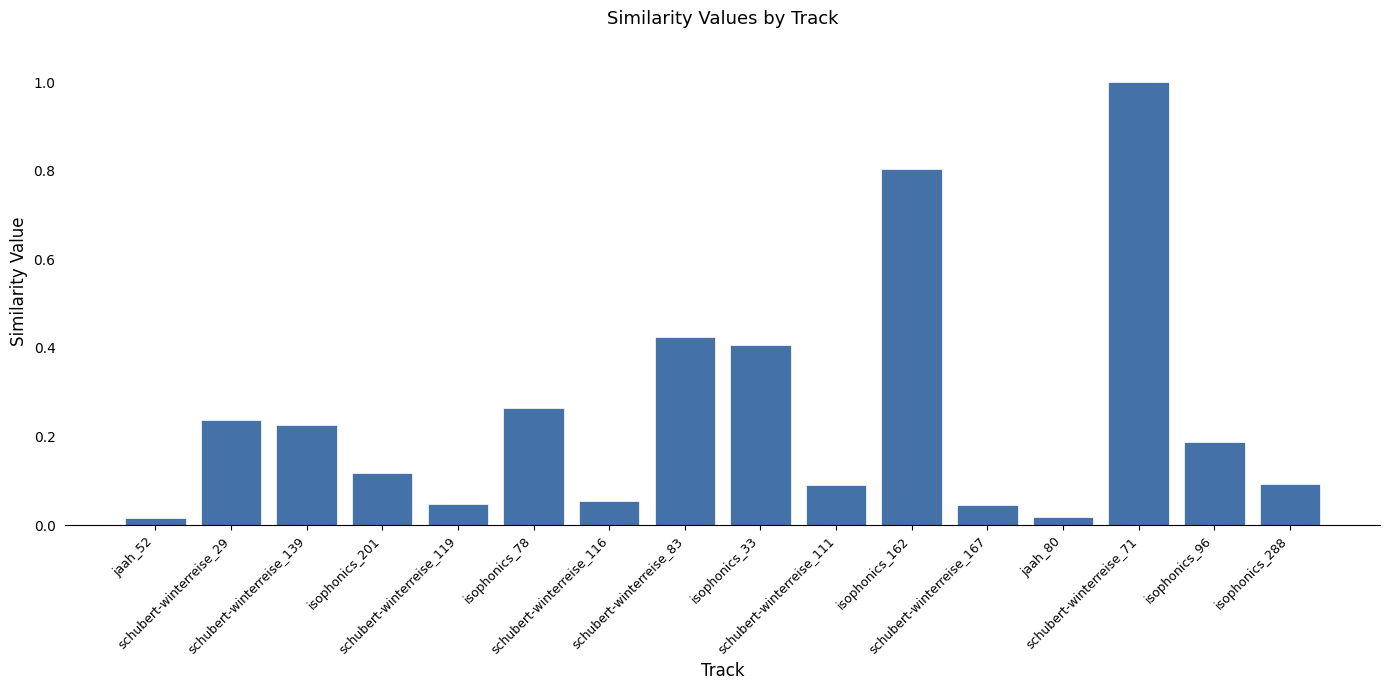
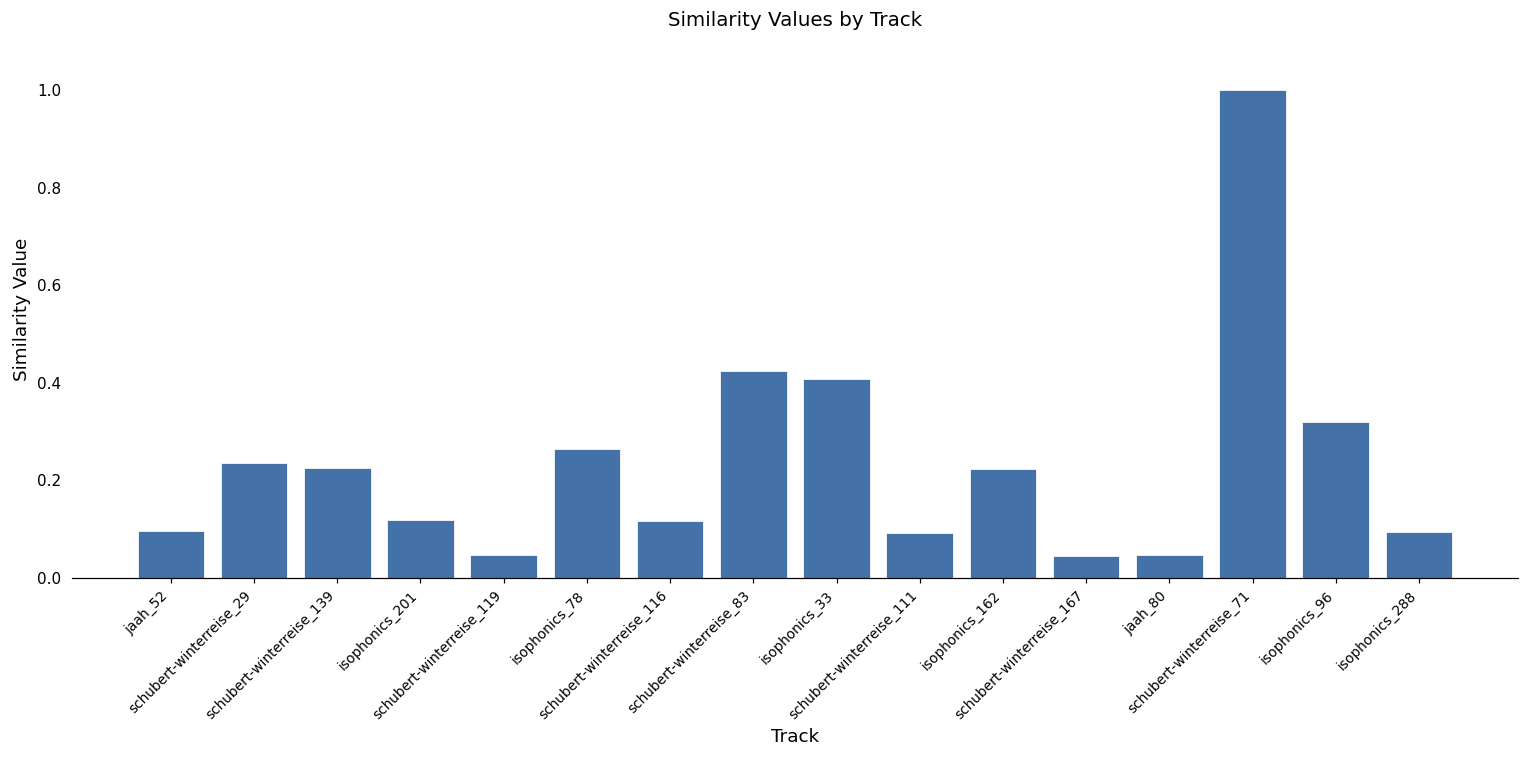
jaah_52: 0.02 -> 0.10
schubert-winterreise_116: 0.06 -> 0.12
isophonics_162: 0.80 -> 0.22
jaah_80: 0.02 -> 0.05
isophonics_96: 0.19 -> 0.32
